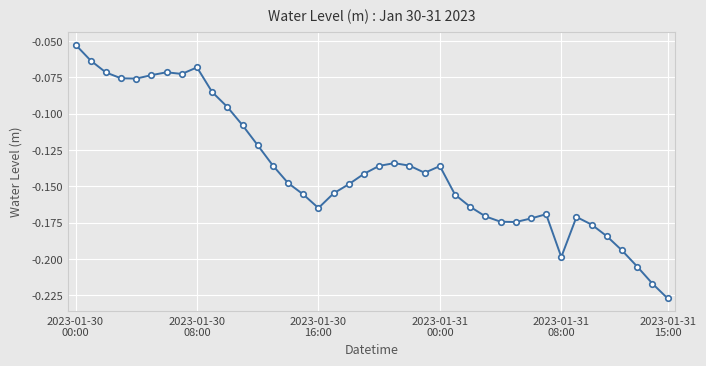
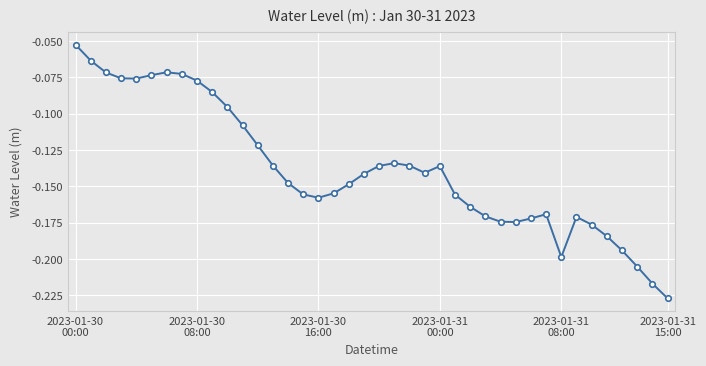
2023-01-30 08:00: -0.068 -> -0.077
2023-01-30 16:00: -0.165 -> -0.158
